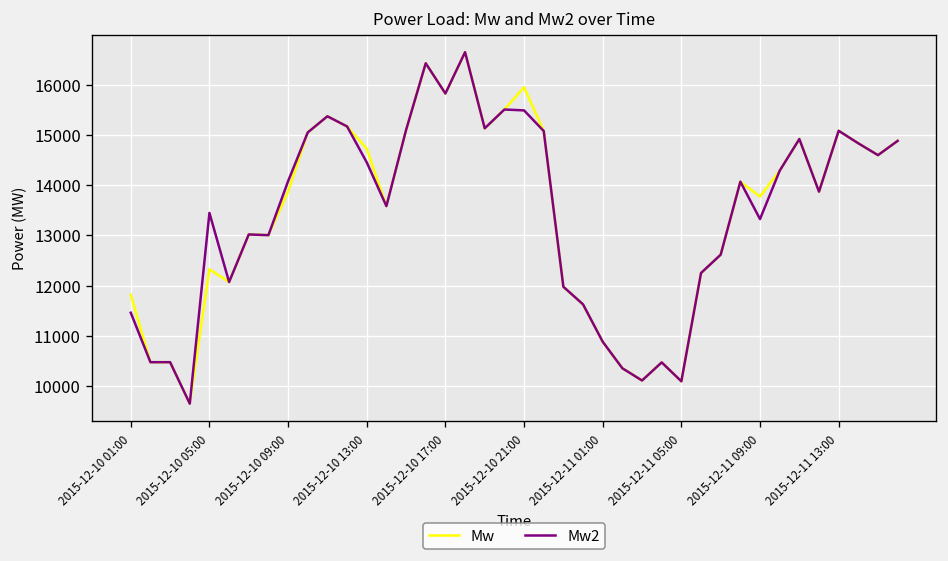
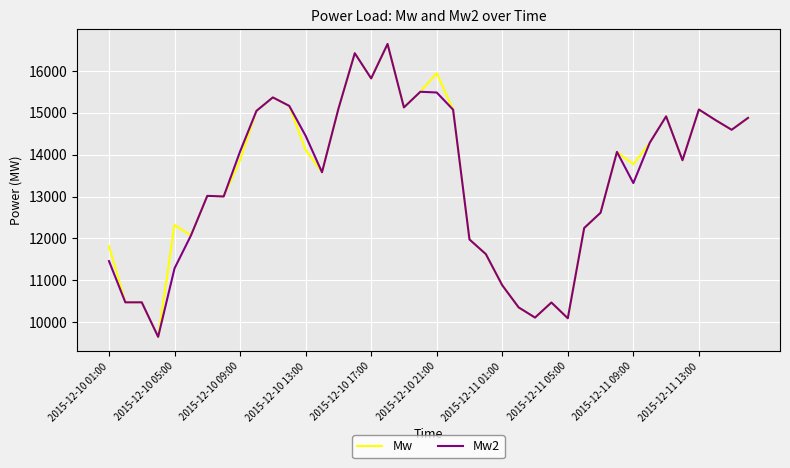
Mw2, 2015-12-10 05:00: 13400 -> 11300
Mw, 2015-12-10 13:00: 14700 -> 14100
